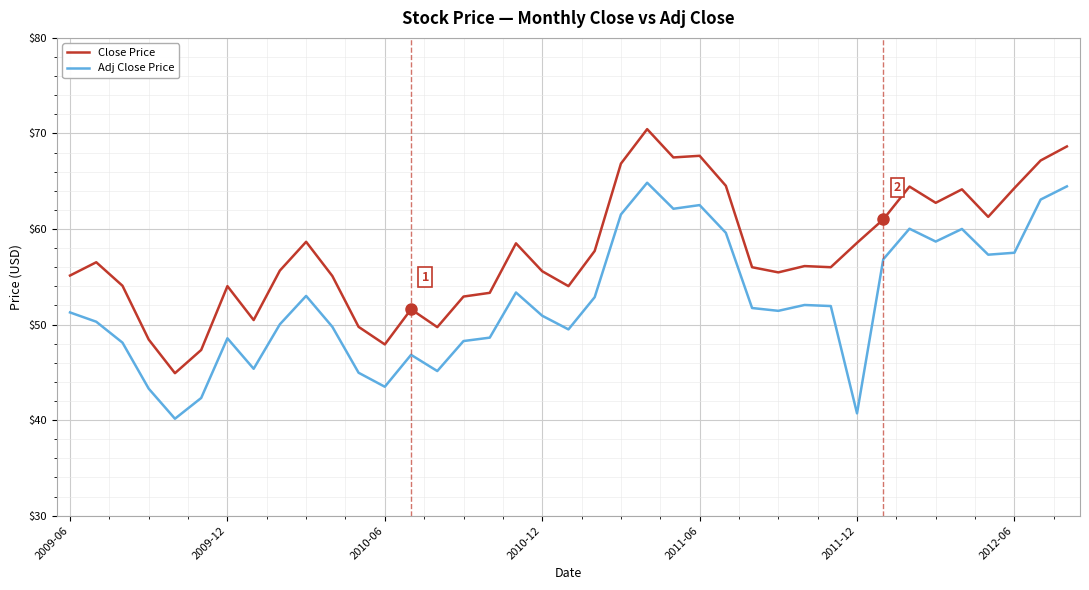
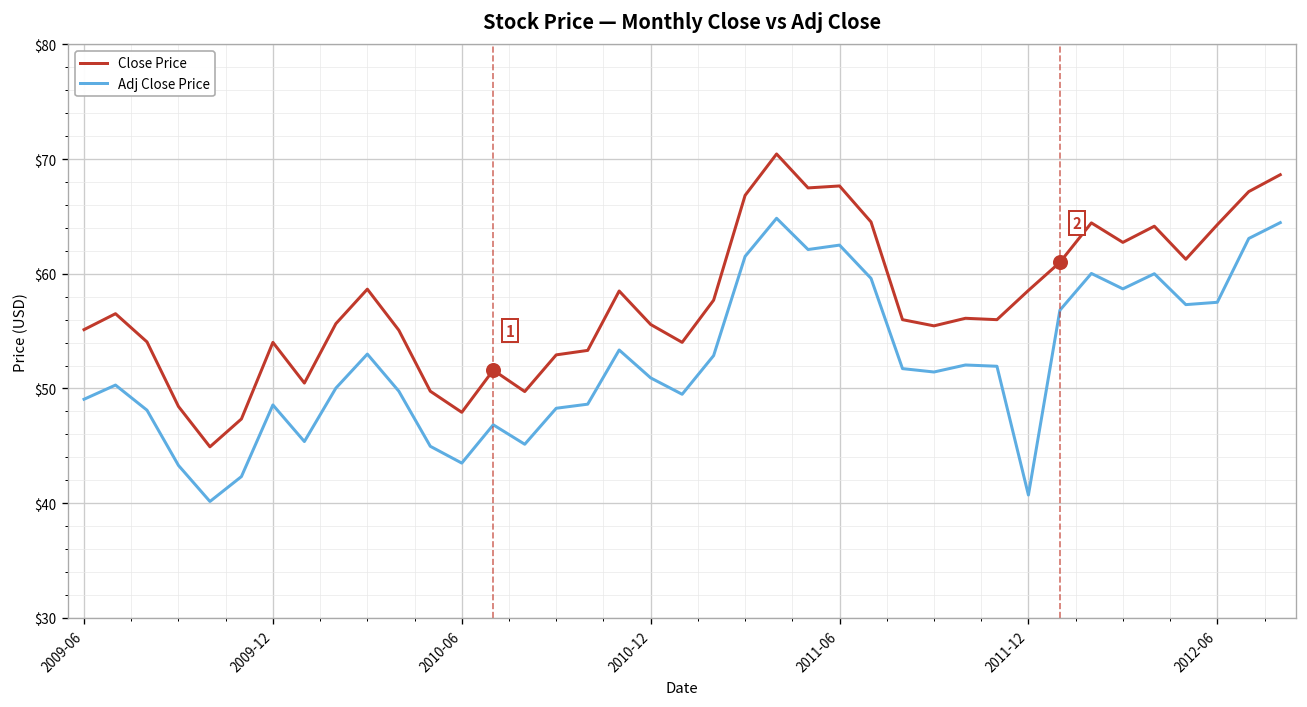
Adj Close Price, 2009-06: $51 -> $49
